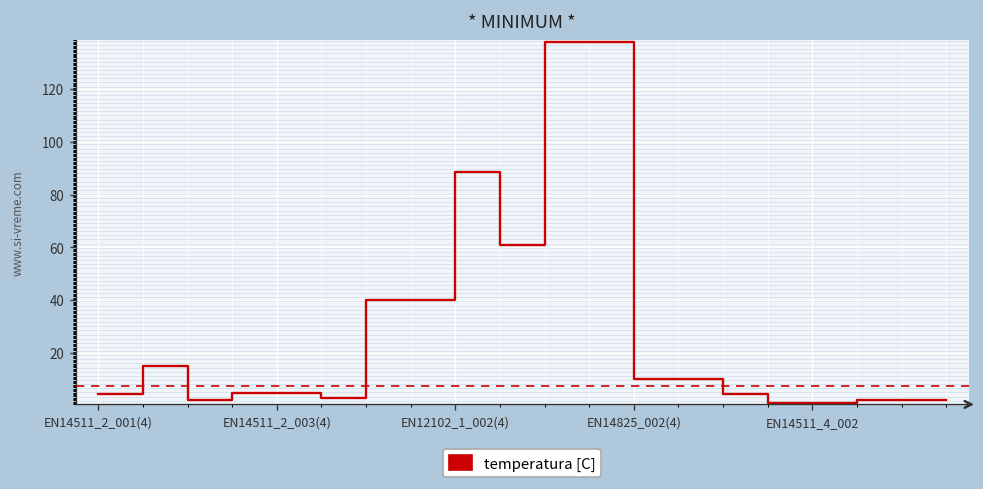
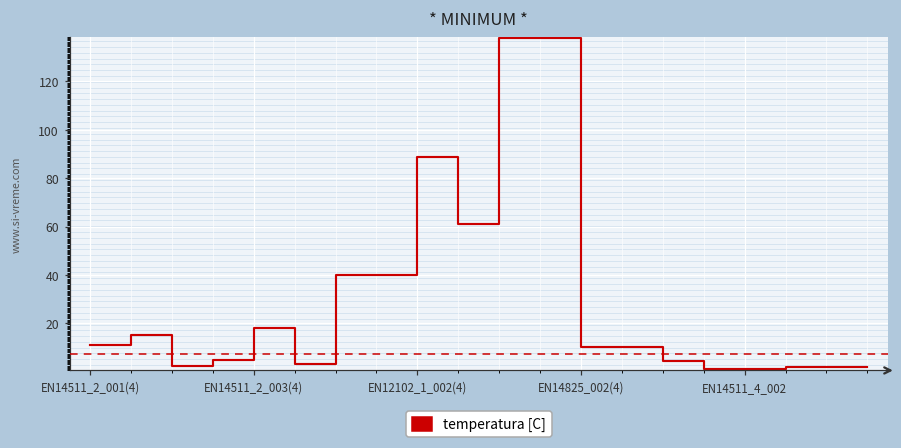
EN14511_2_001(4): 4 -> 11
EN14511_2_003(4): 5 -> 18
